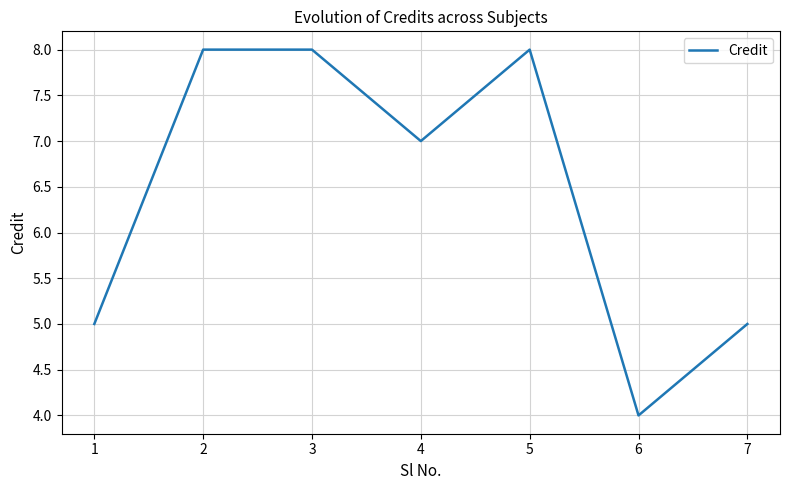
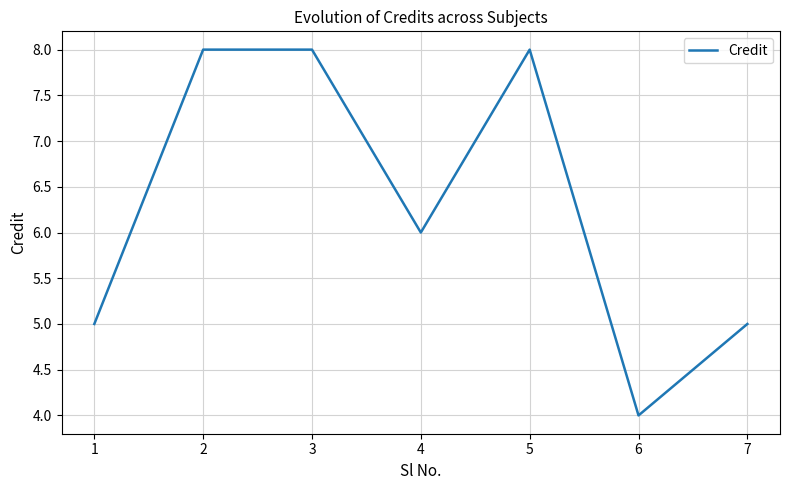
4: 7 -> 6
